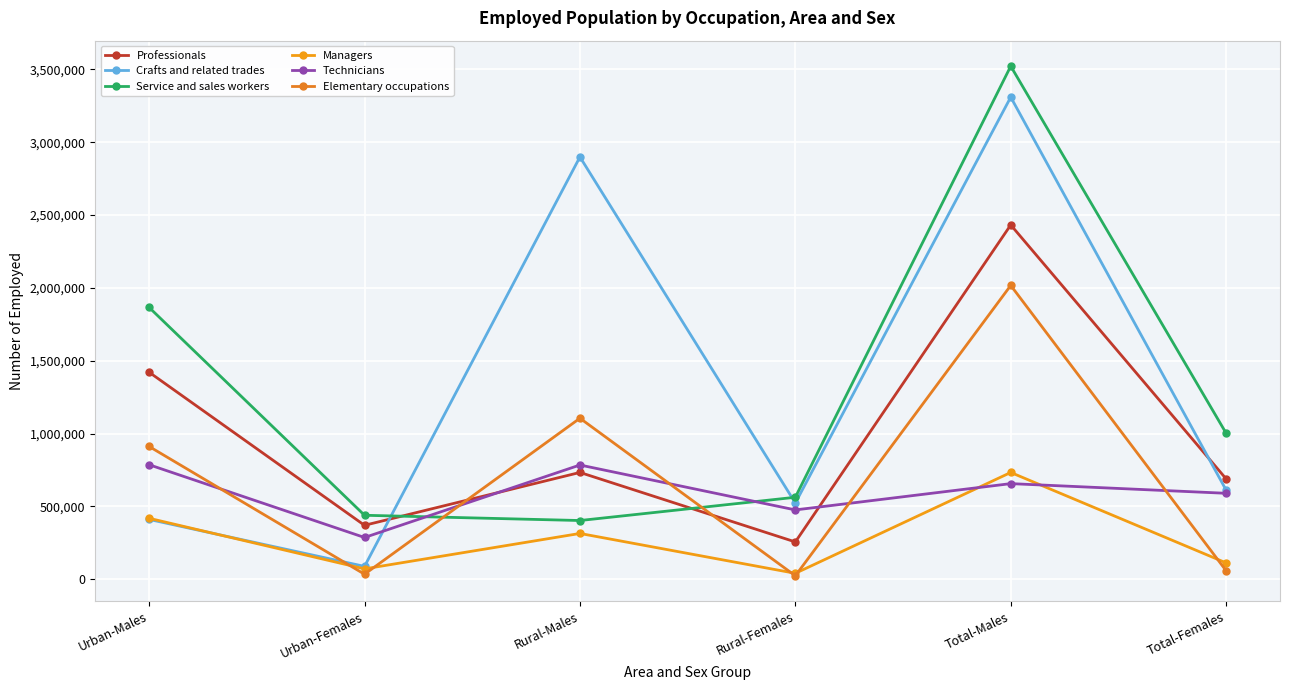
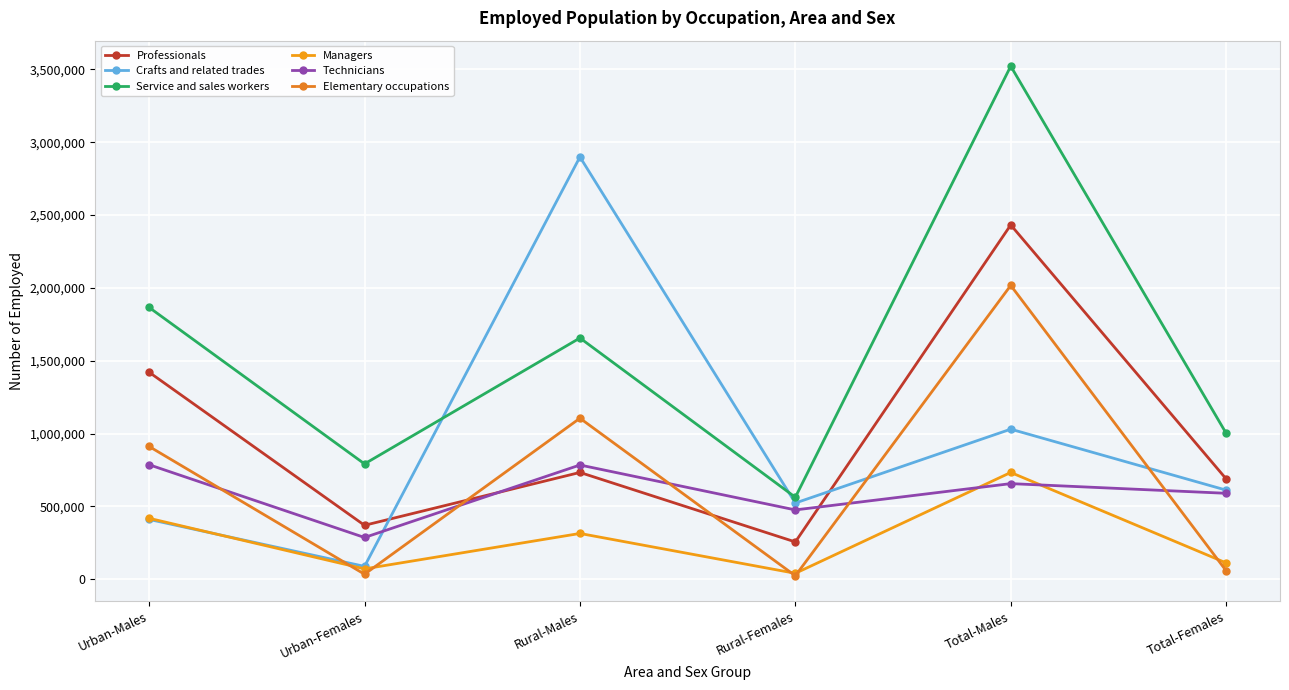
Service and sales workers, Urban-Females: 440,000 -> 790,000
Service and sales workers, Rural-Males: 400,000 -> 1,660,000
Crafts and related trades, Total-Males: 3,310,000 -> 1,030,000
